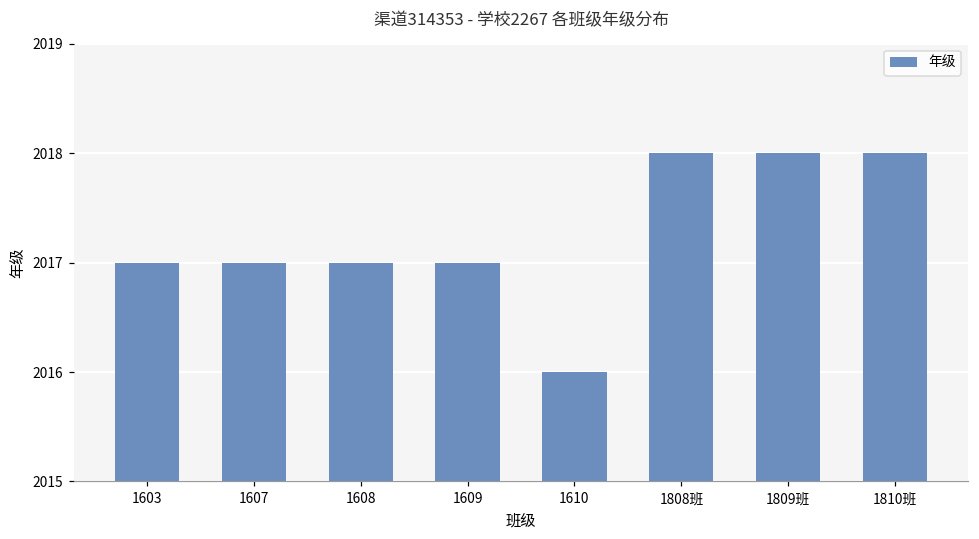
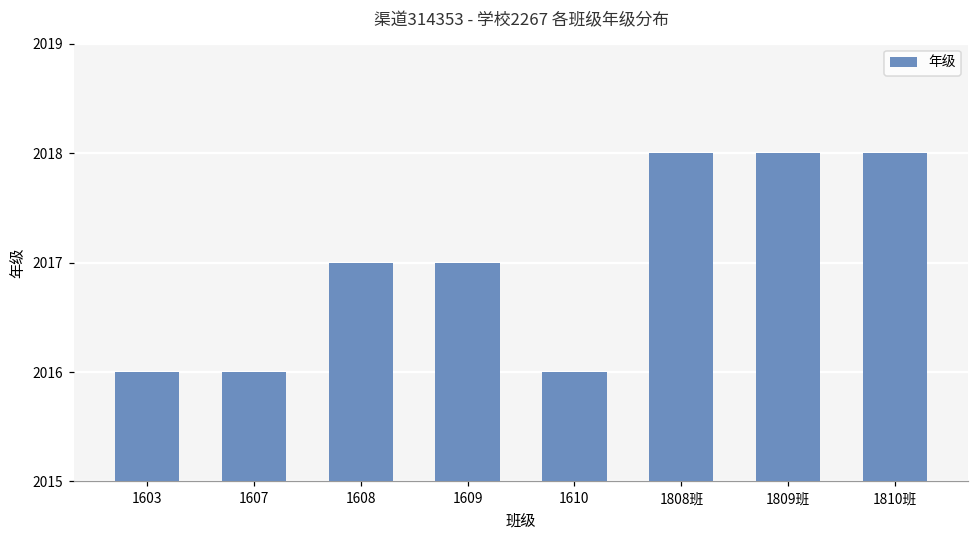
1603: 2017 -> 2016
1607: 2017 -> 2016
